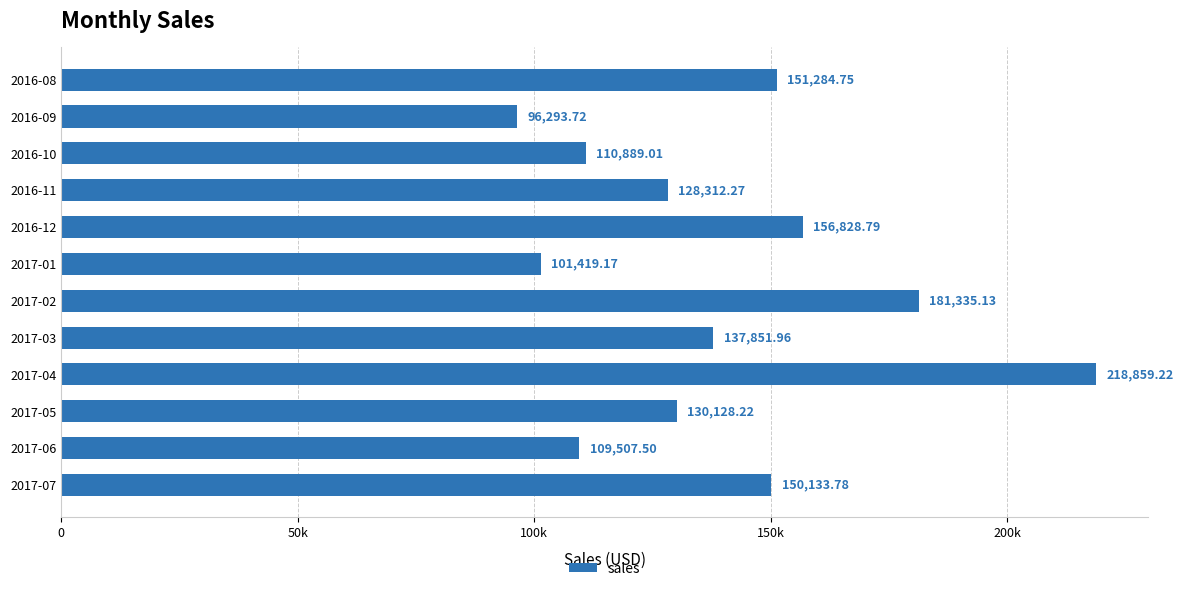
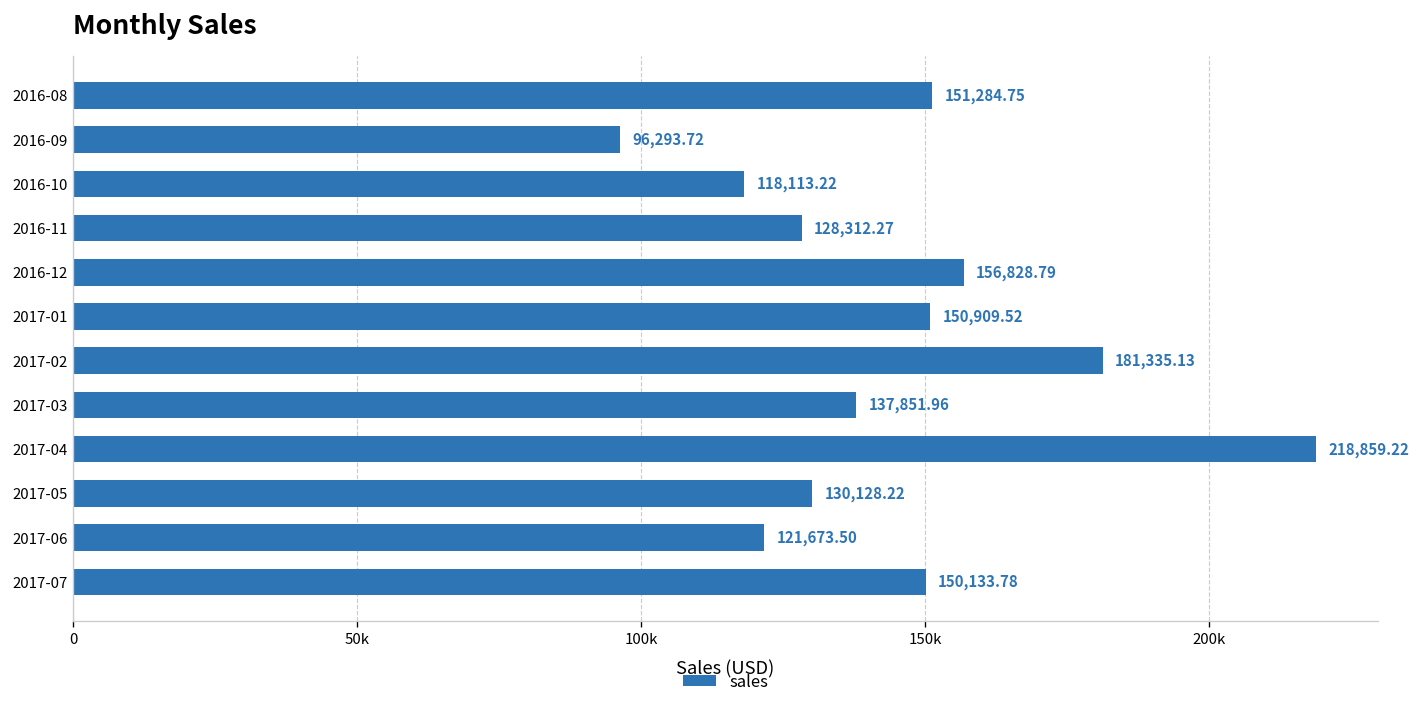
2016-10: 110,889.01 -> 118,113.22
2017-01: 101,419.17 -> 150,909.52
2017-06: 109,507.50 -> 121,673.50
